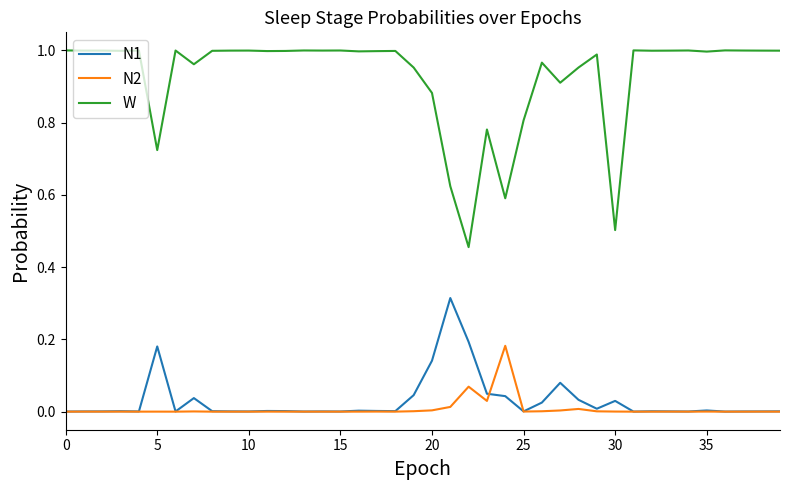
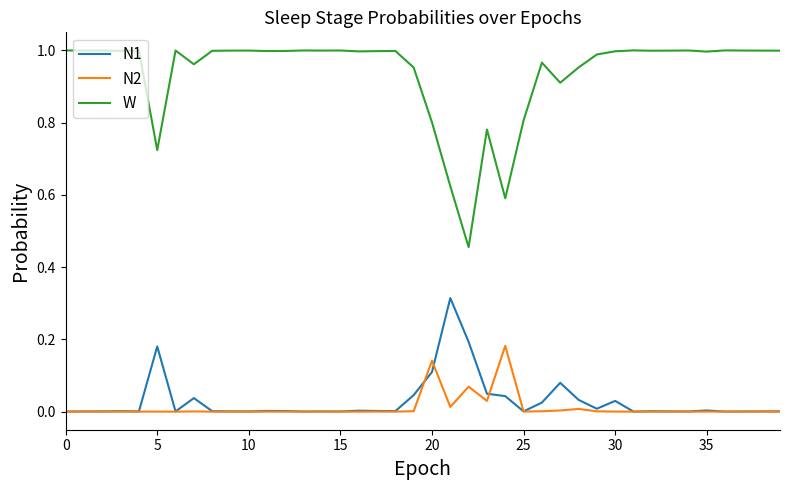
N1, 20: 0.14 -> 0.11
N2, 20: 0.00 -> 0.14
W, 20: 0.88 -> 0.80
W, 30: 0.50 -> 1.00
